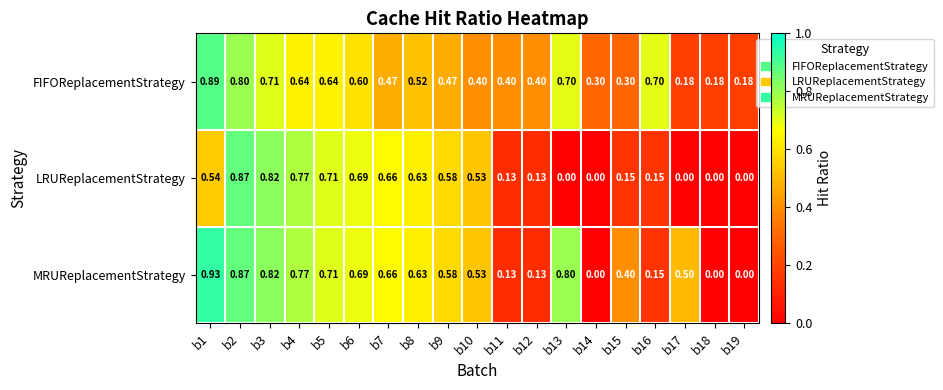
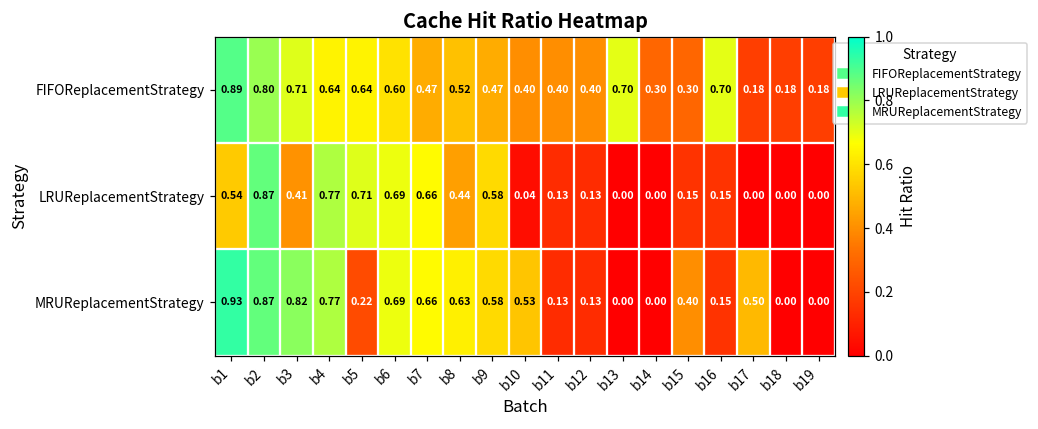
LRUReplacementStrategy, b3: 0.82 -> 0.41
LRUReplacementStrategy, b8: 0.63 -> 0.44
LRUReplacementStrategy, b10: 0.53 -> 0.04
MRUReplacementStrategy, b5: 0.71 -> 0.22
MRUReplacementStrategy, b13: 0.80 -> 0.00
